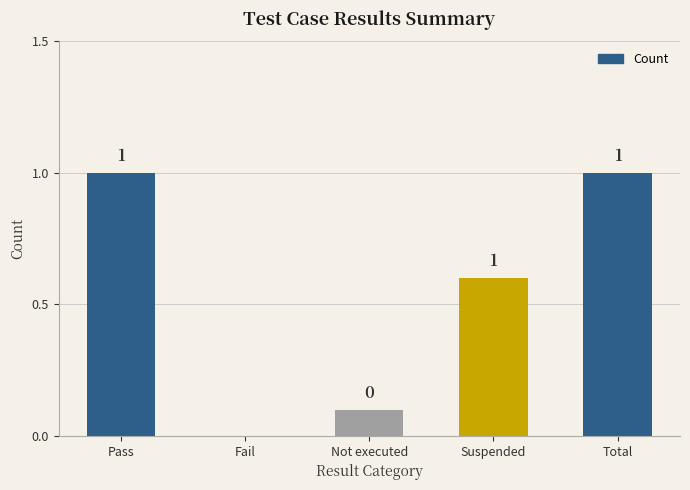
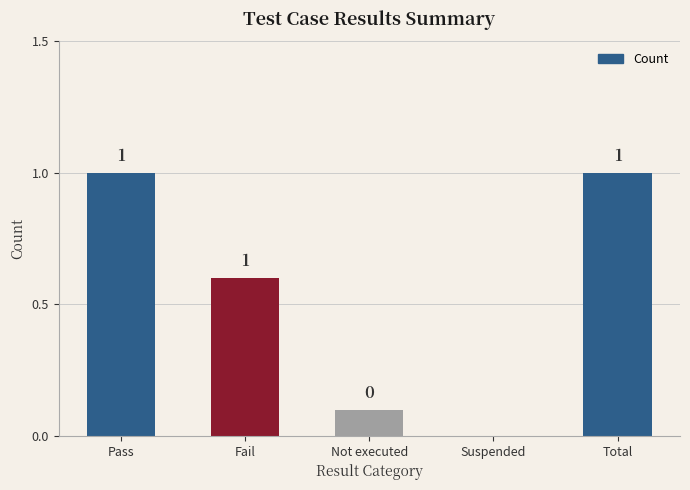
Fail: 0 -> 1
Suspended: 1 -> 0
